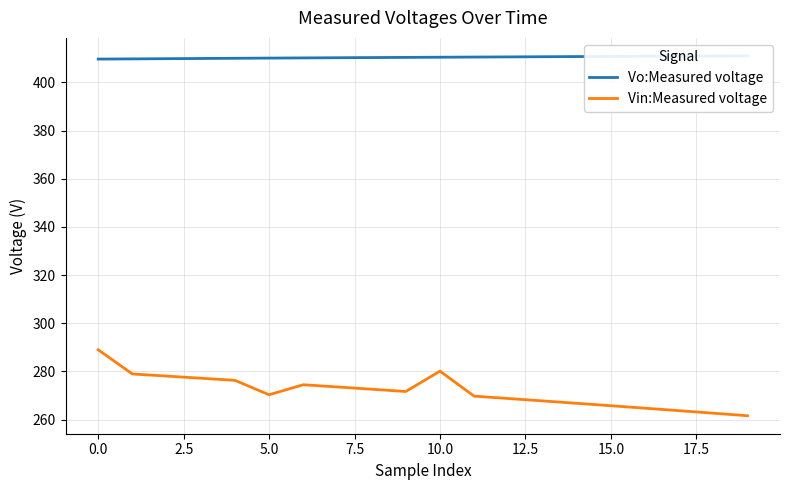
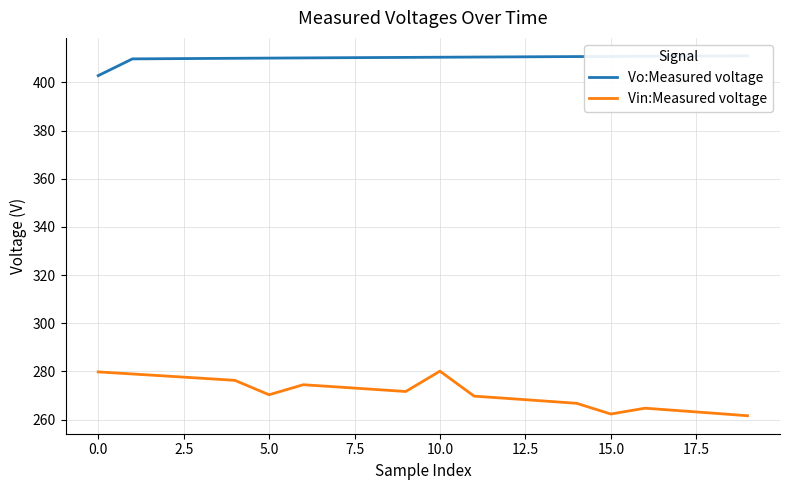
Vo:Measured voltage, 0.0: 410 -> 403
Vin:Measured voltage, 0.0: 289 -> 280
Vin:Measured voltage, 15.0: 266 -> 262
